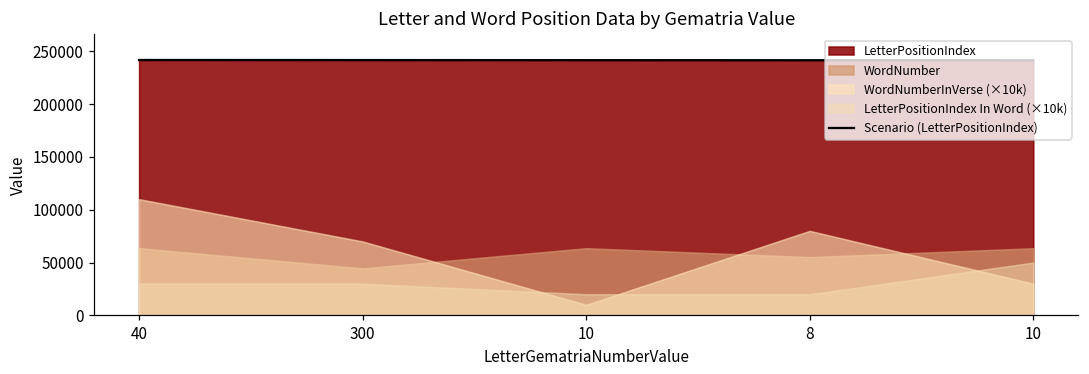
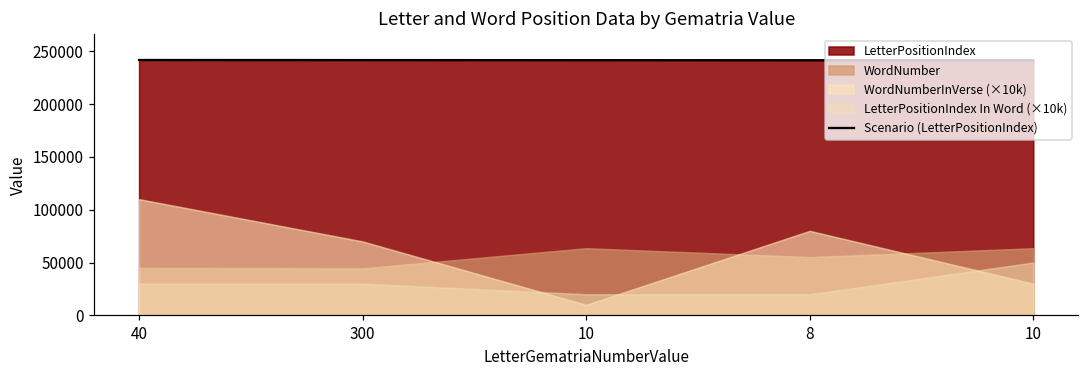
WordNumber, 40: 60000 -> 40000
